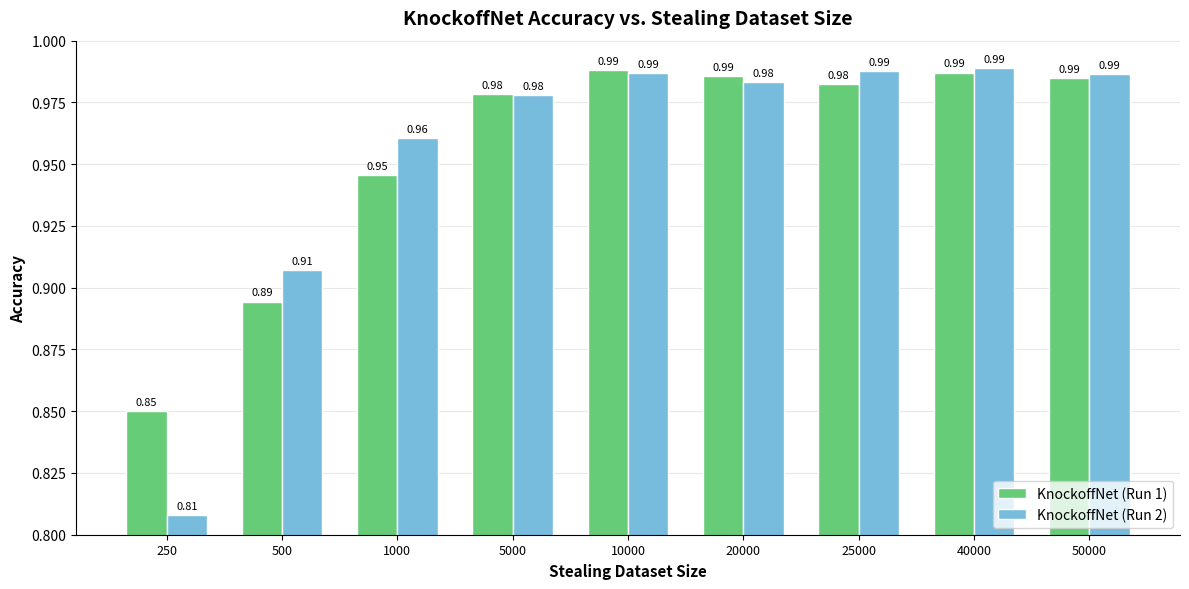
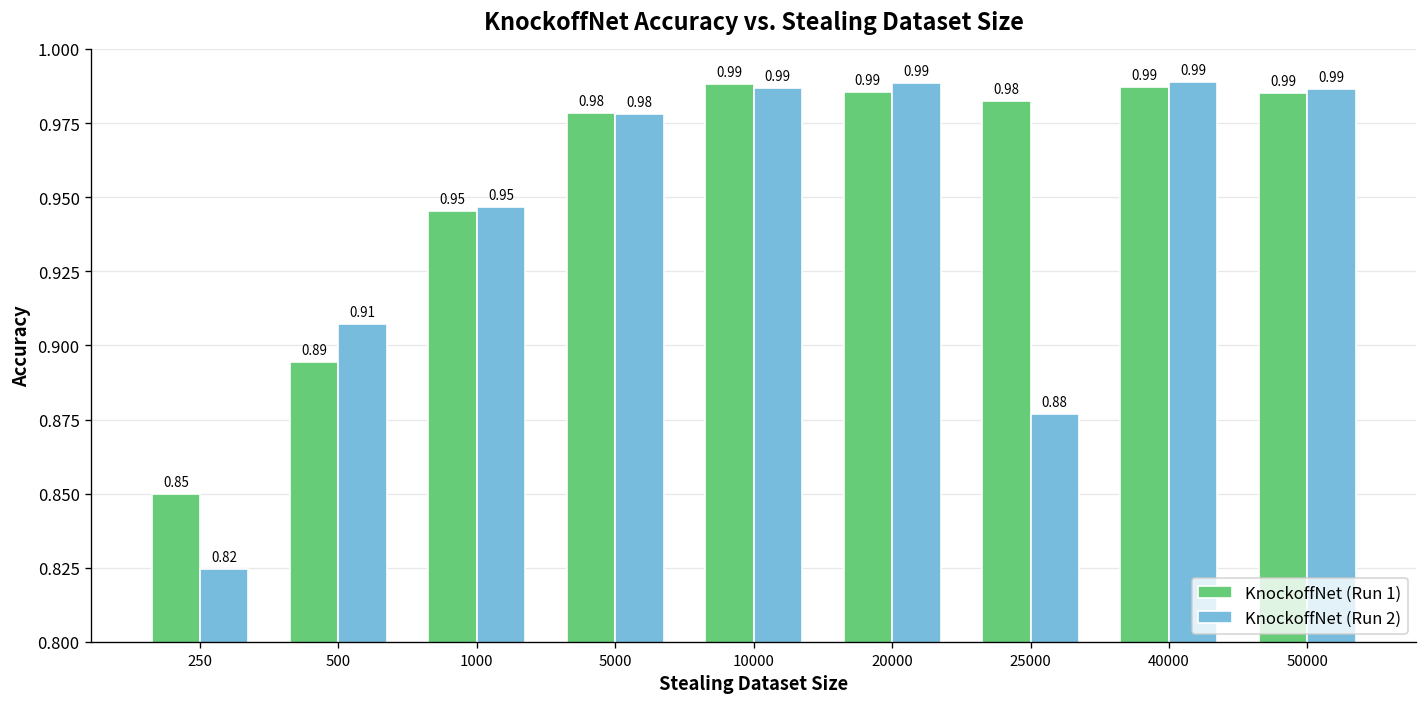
KnockoffNet (Run 2), 250: 0.81 -> 0.82
KnockoffNet (Run 2), 1000: 0.96 -> 0.95
KnockoffNet (Run 2), 20000: 0.98 -> 0.99
KnockoffNet (Run 2), 25000: 0.99 -> 0.88
